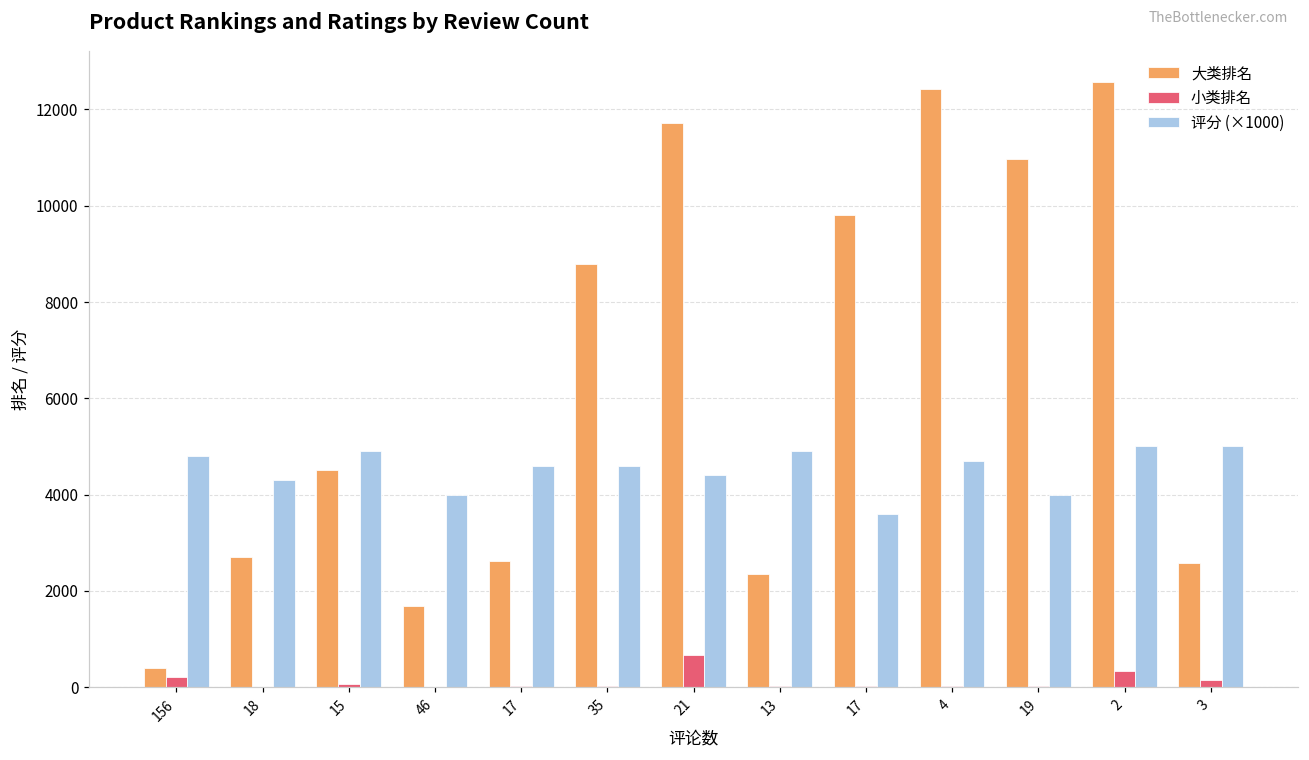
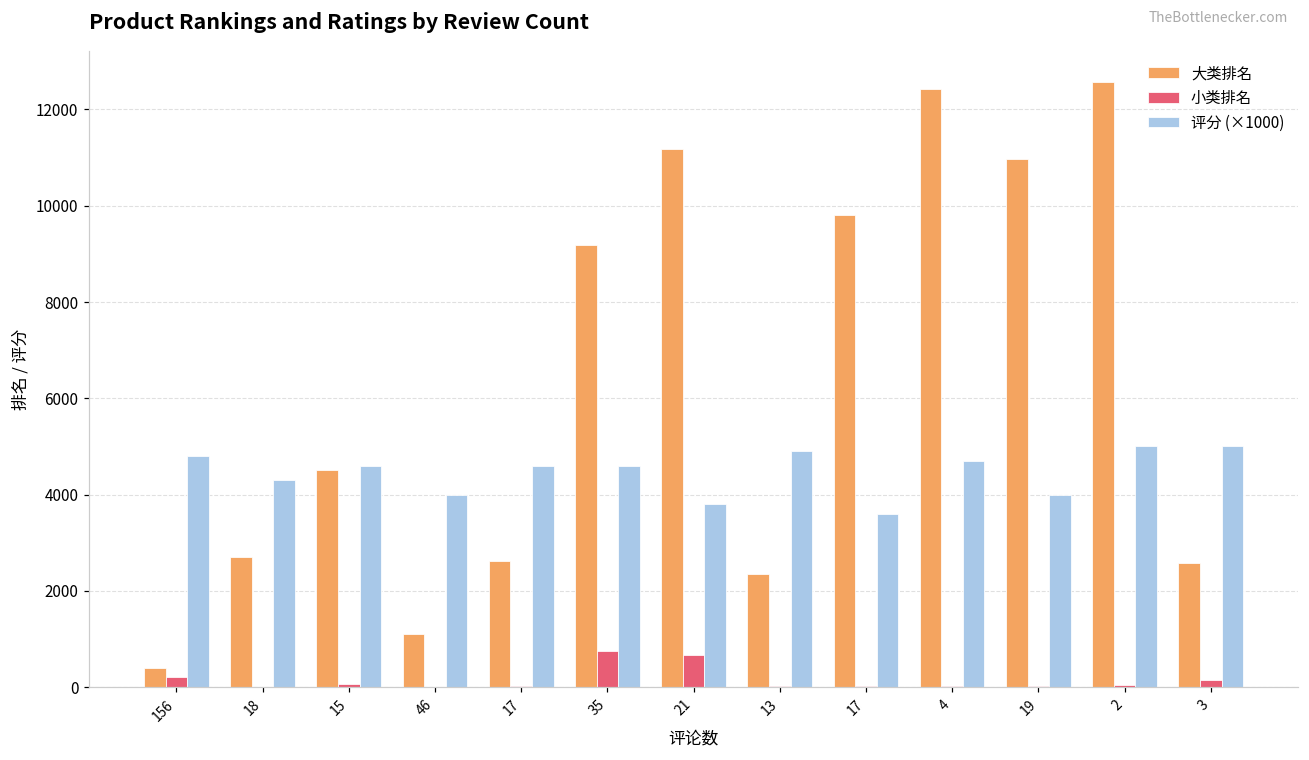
评分 (×1000), 15: 4900 -> 4600
大类排名, 46: 1700 -> 1100
大类排名, 35: 8800 -> 9200
小类排名, 35: 0 -> 800
大类排名, 21: 11700 -> 11200
评分 (×1000), 21: 4400 -> 3800
小类排名, 2: 300 -> 0
